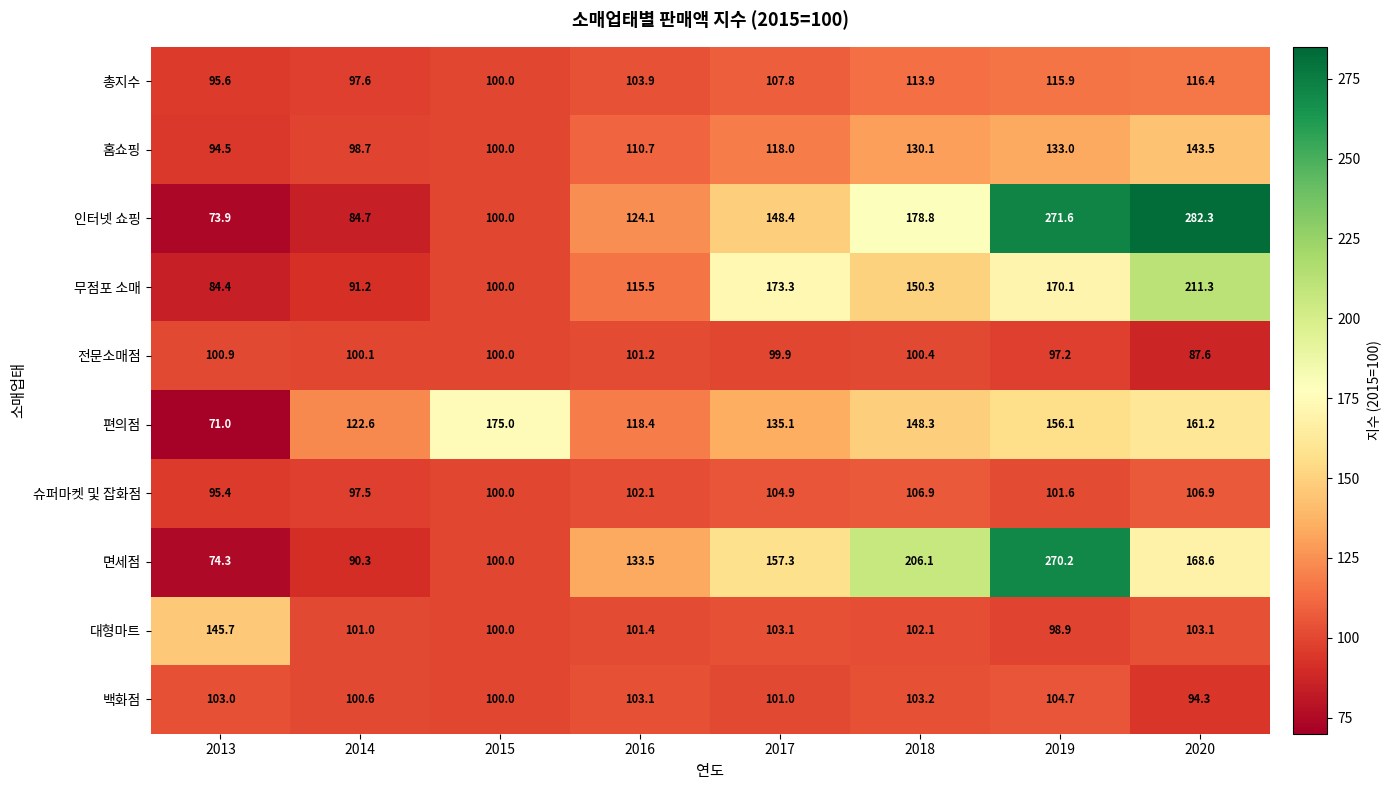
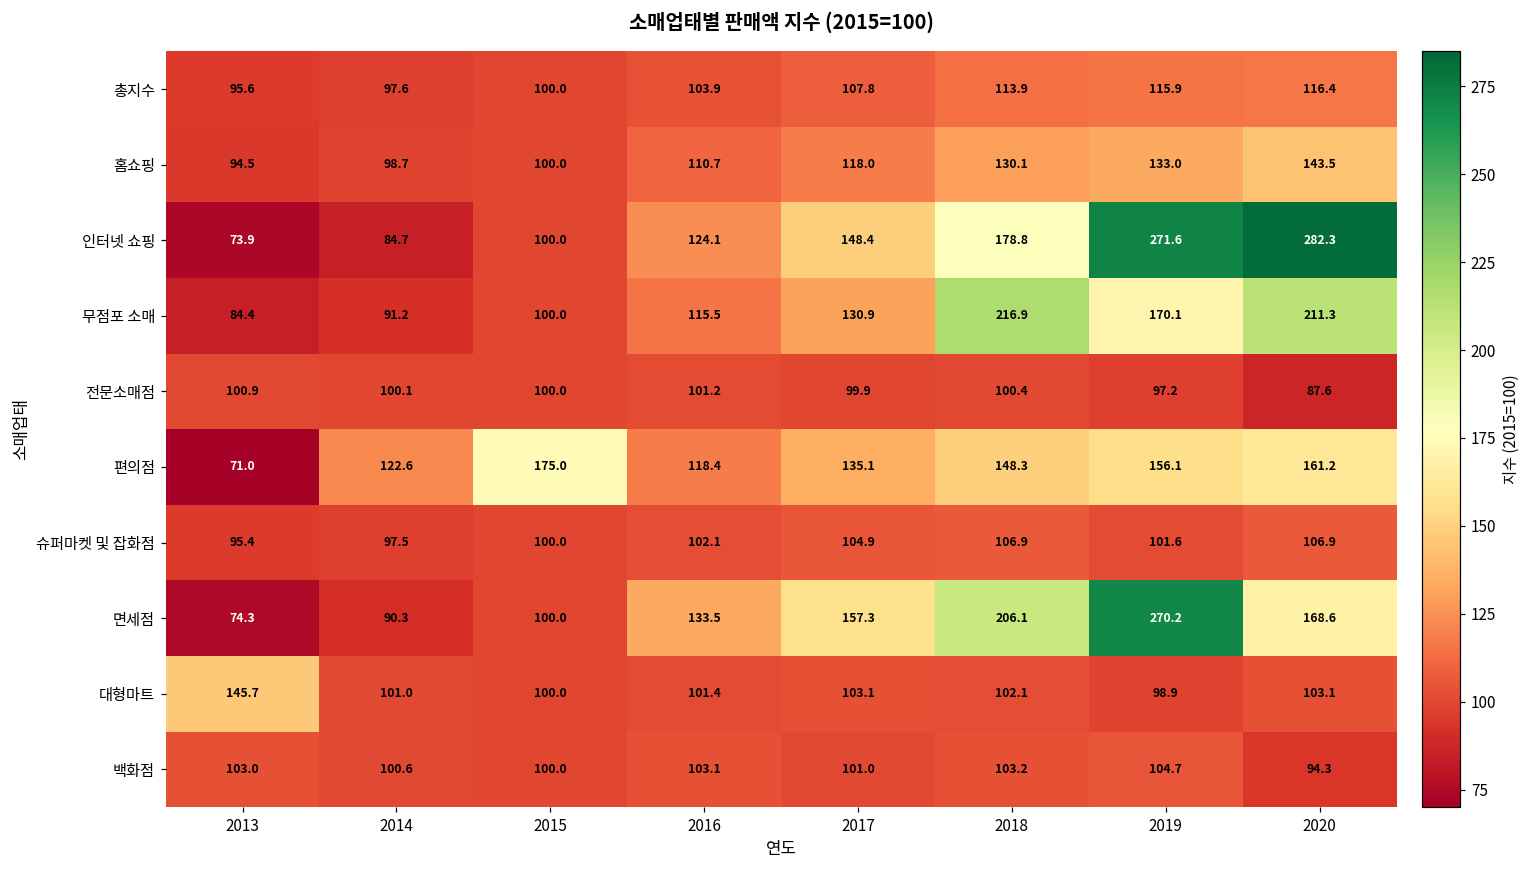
무점포 소매, 2017: 173.3 -> 130.9
무점포 소매, 2018: 150.3 -> 216.9
